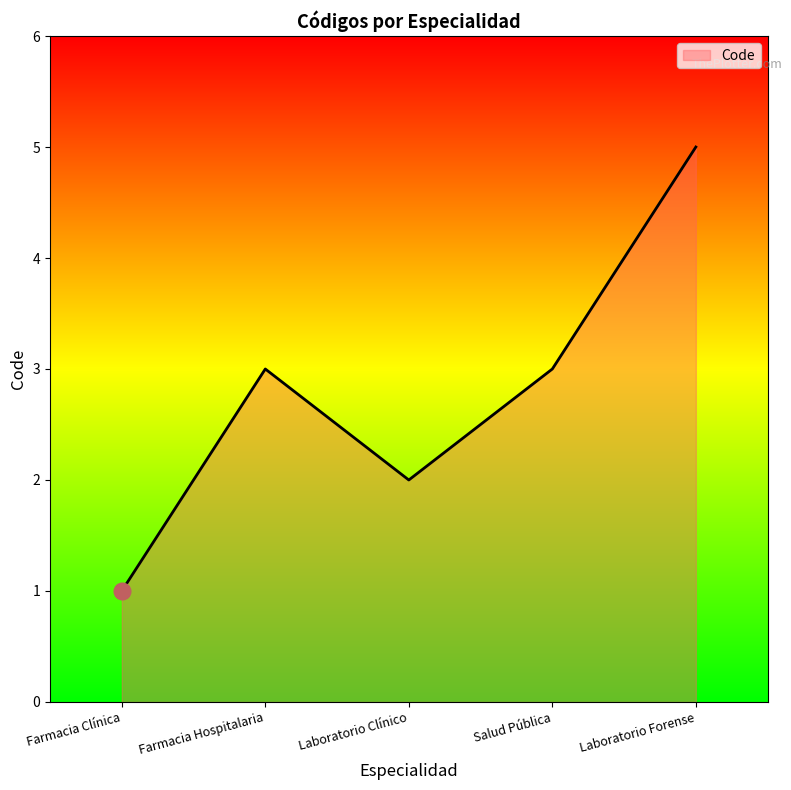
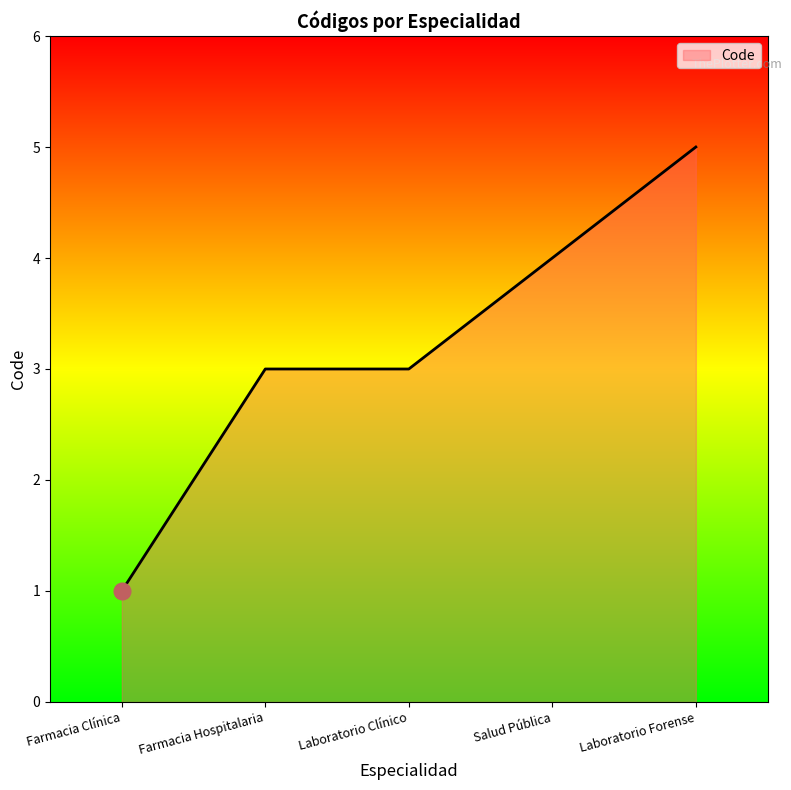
Code, Laboratorio Clínico: 2 -> 3
Code, Salud Pública: 3 -> 4
